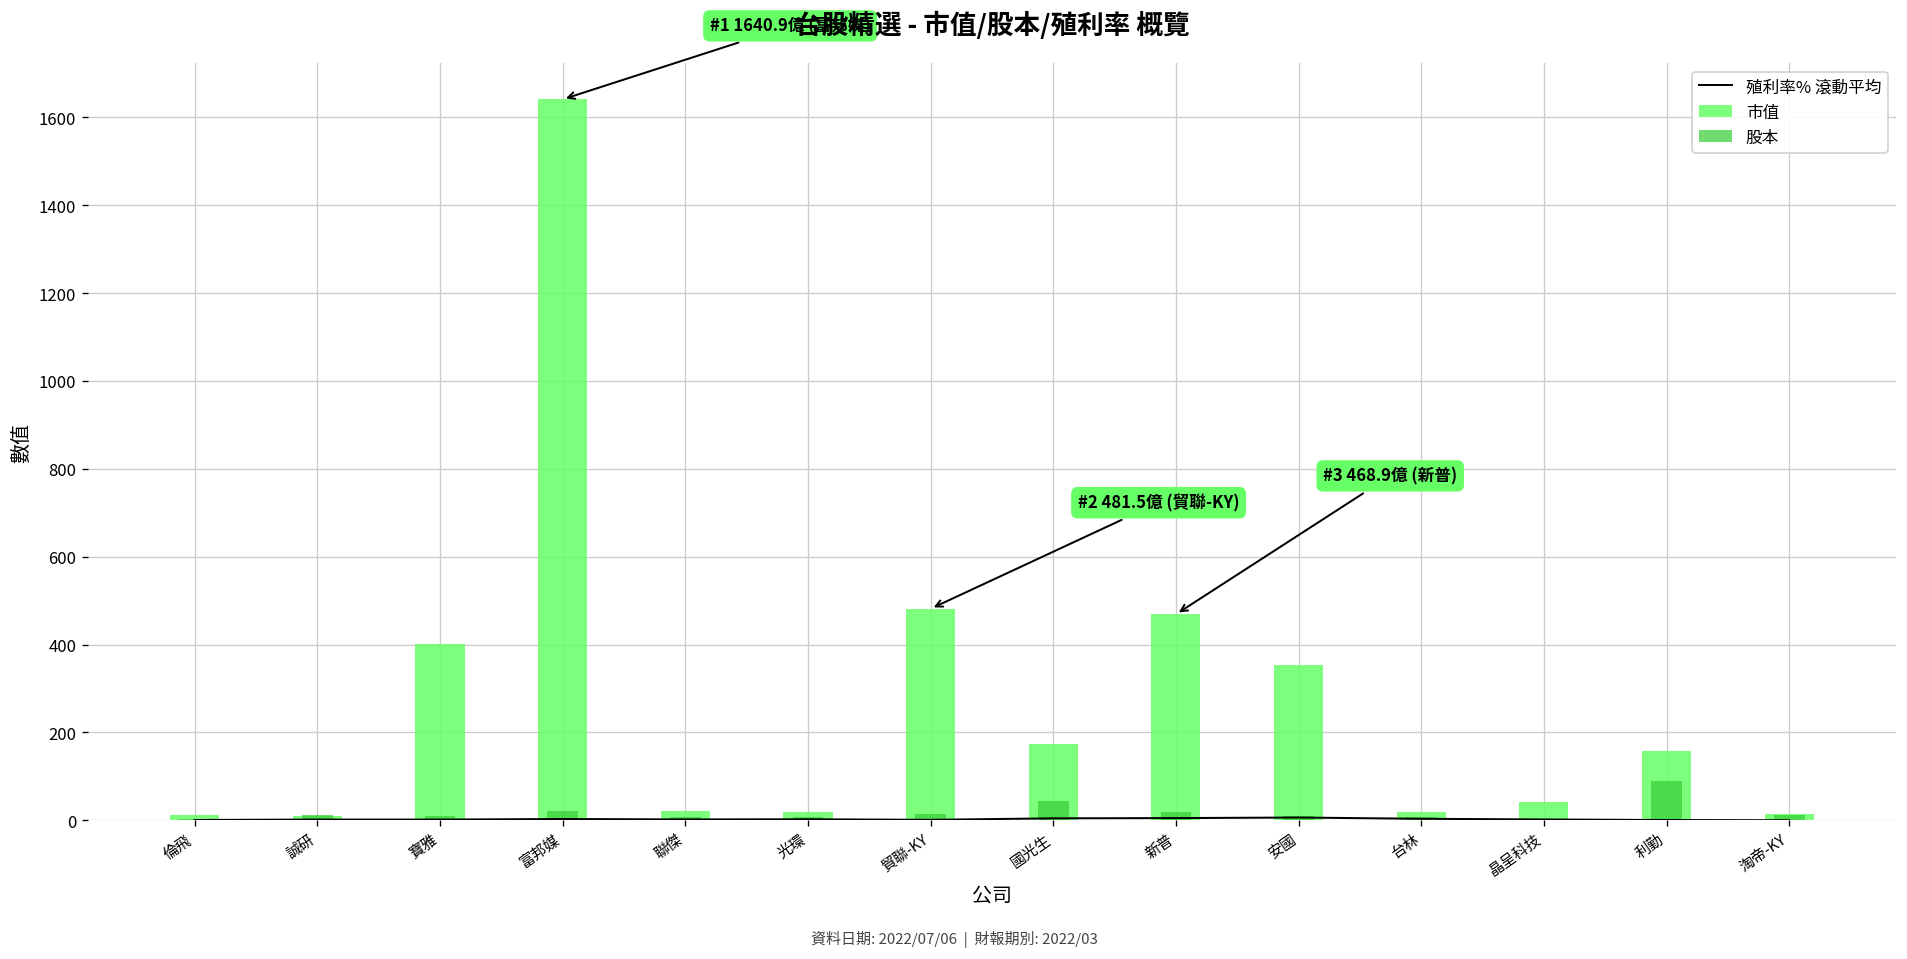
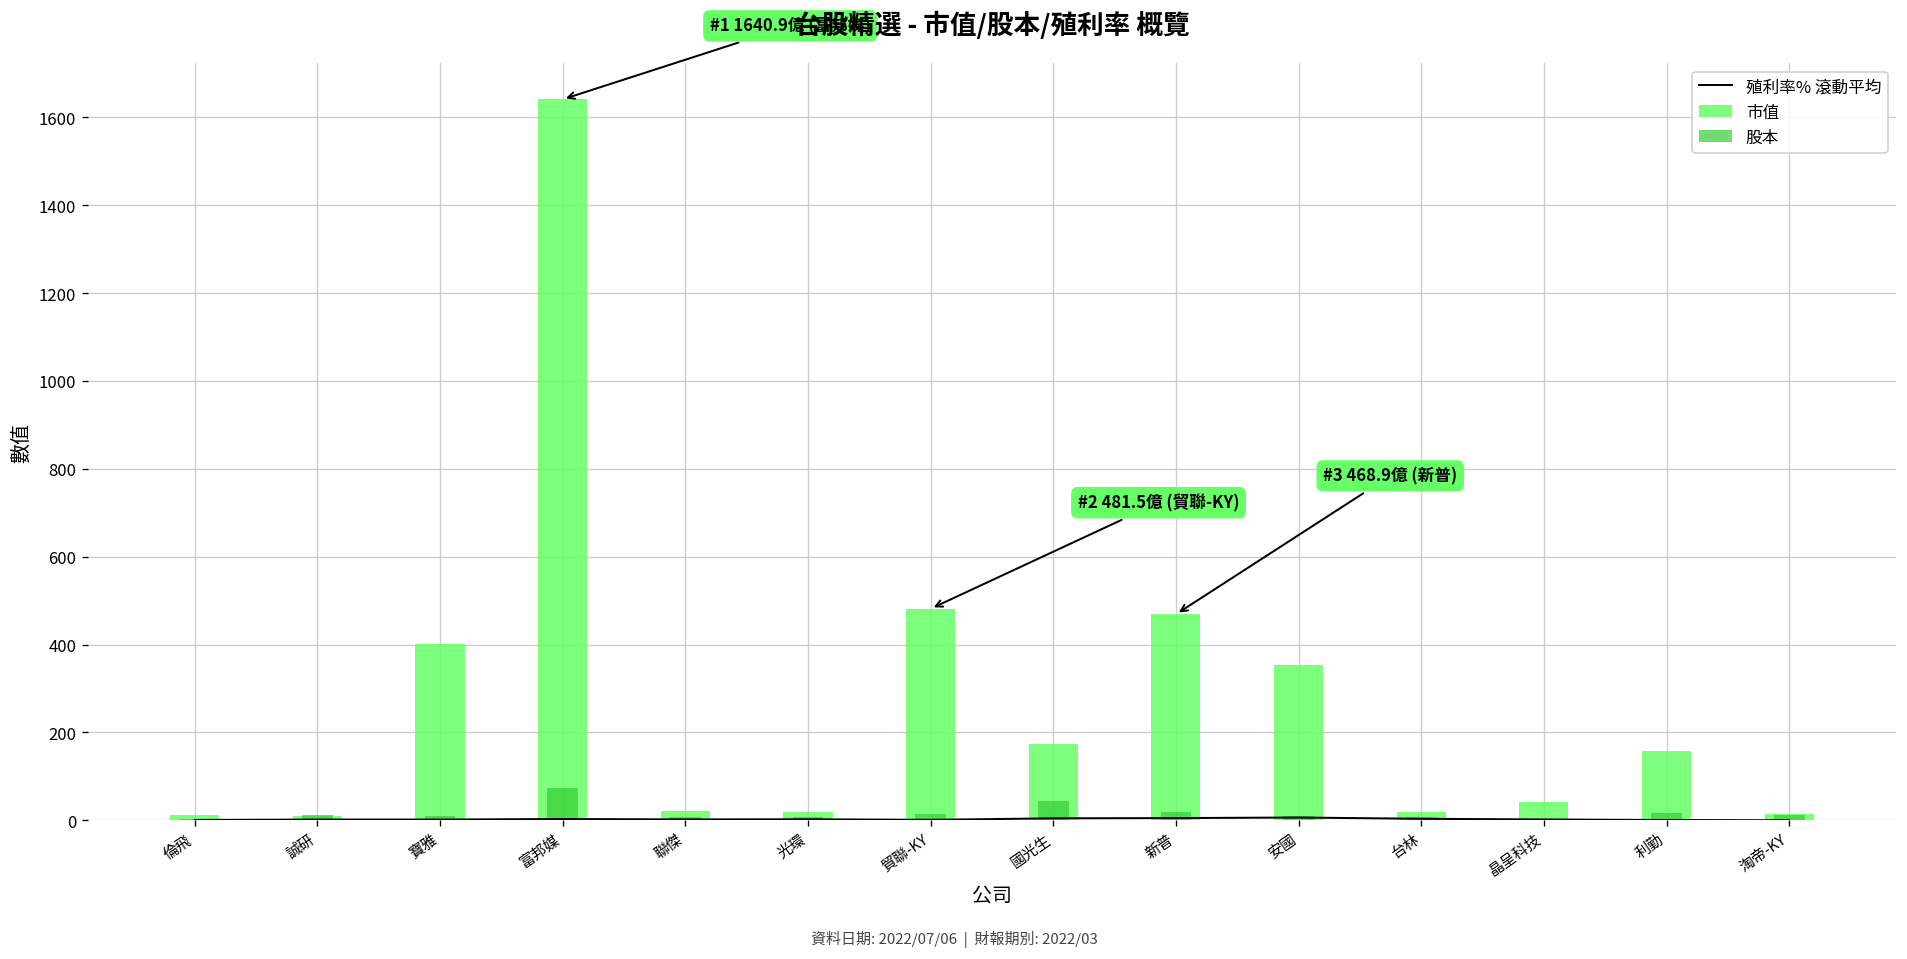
股本, 富邦媒: 20 -> 70
股本, 利勤: 90 -> 20
